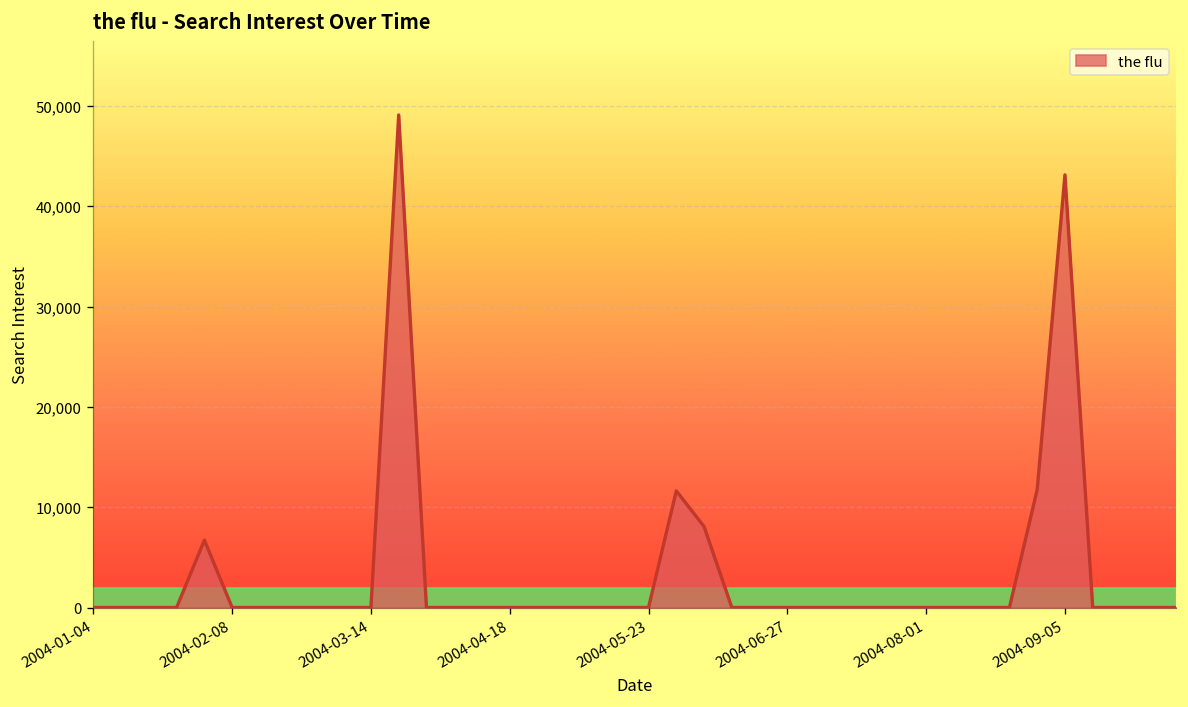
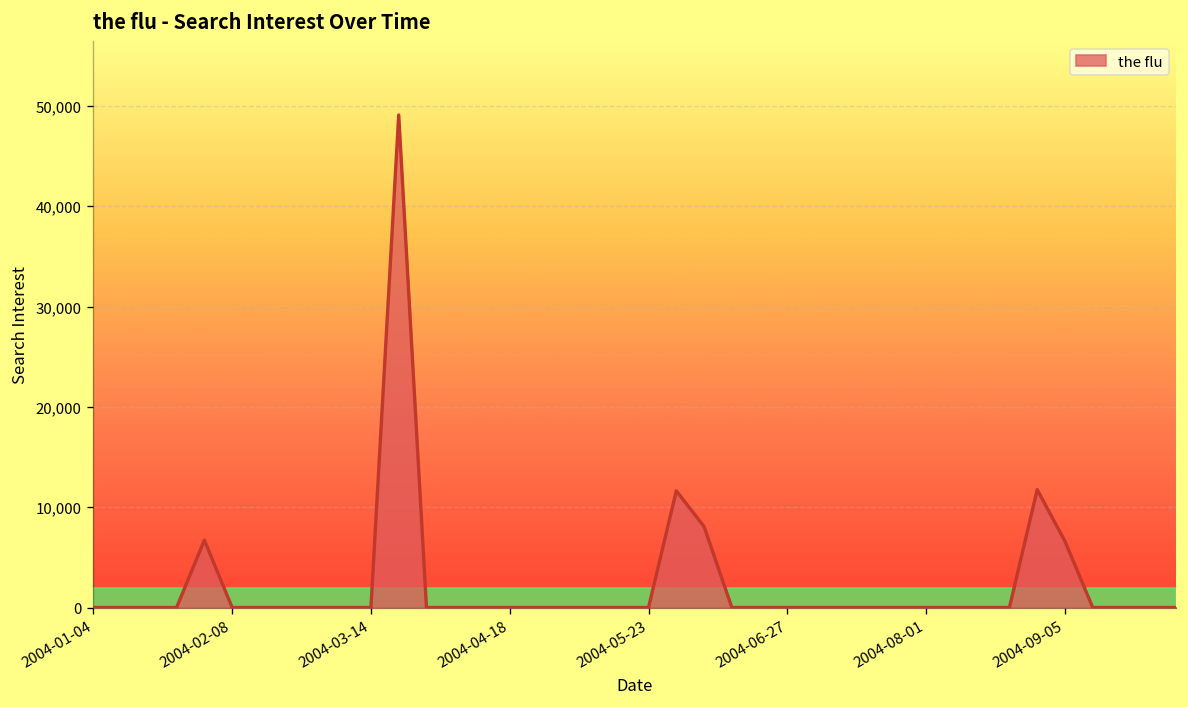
2004-09-05: 43,000 -> 7,000
